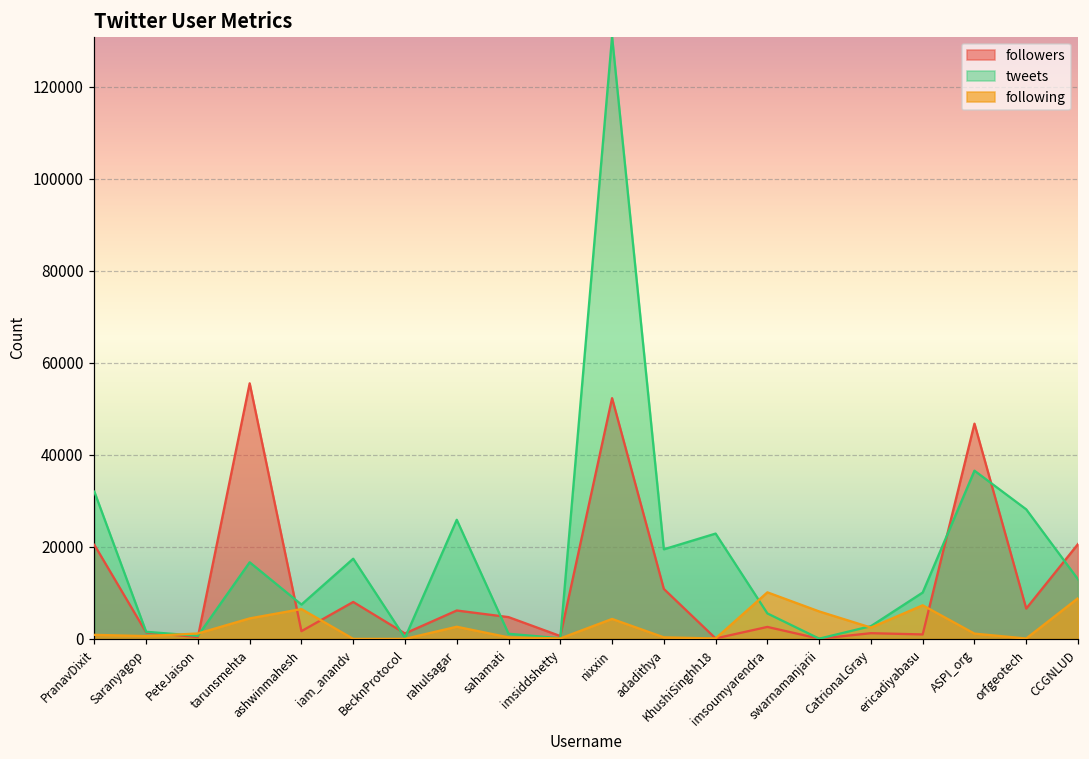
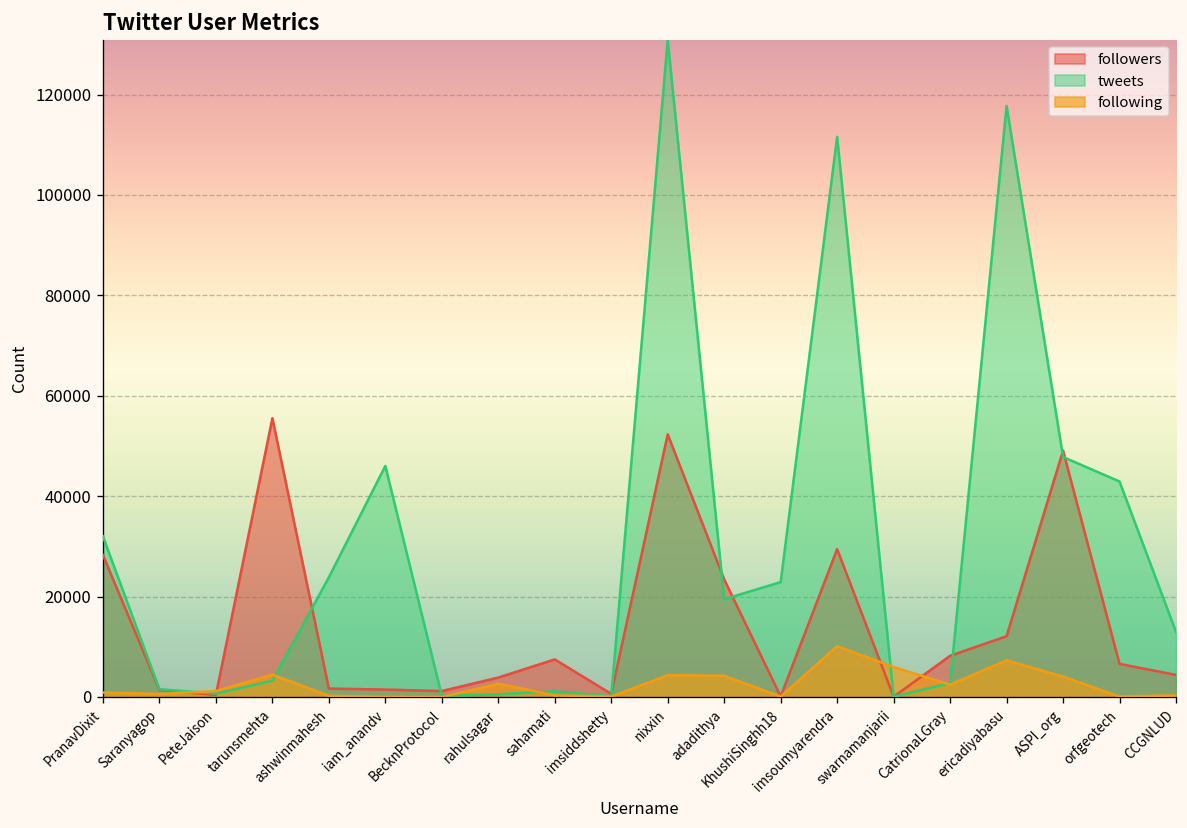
followers, PranavDixit: 20000 -> 28000
tweets, tarunsmehta: 17000 -> 3000
tweets, ashwinmahesh: 7000 -> 24000
following, ashwinmahesh: 6000 -> 0
followers, iam_anandv: 8000 -> 1000
tweets, iam_anandv: 17000 -> 46000
followers, rahulsagar: 6000 -> 4000
tweets, rahulsagar: 26000 -> 1000
followers, sahamati: 5000 -> 7000
followers, adadithya: 11000 -> 23000
following, adadithya: 0 -> 4000
followers, imsoumyarendra: 3000 -> 29000
tweets, imsoumyarendra: 6000 -> 112000
followers, CatrionaLGray: 1000 -> 8000
followers, ericadiyabasu: 1000 -> 12000
tweets, ericadiyabasu: 10000 -> 118000
followers, ASPI_org: 47000 -> 49000
tweets, ASPI_org: 37000 -> 48000
following, ASPI_org: 1000 -> 4000
tweets, orfgeotech: 28000 -> 43000
followers, CCGNLUD: 21000 -> 4000
following, CCGNLUD: 9000 -> 0
